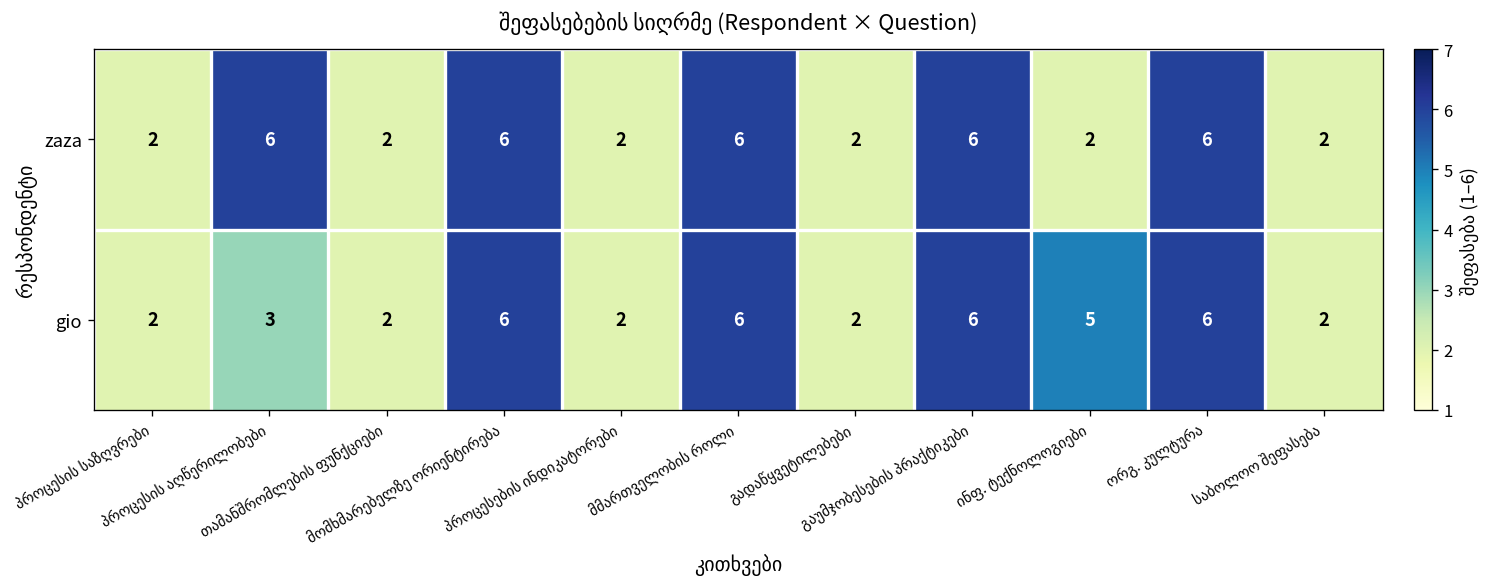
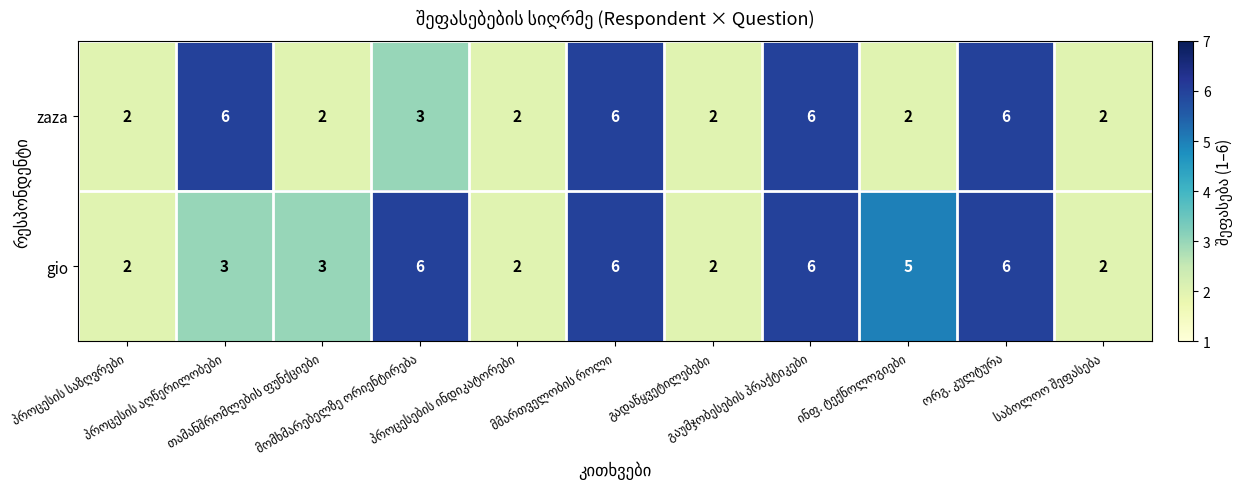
zaza, მომხმარებელზე ორიენტირება: 6 -> 3
gio, თამანშრომლების ფუნქციები: 2 -> 3
